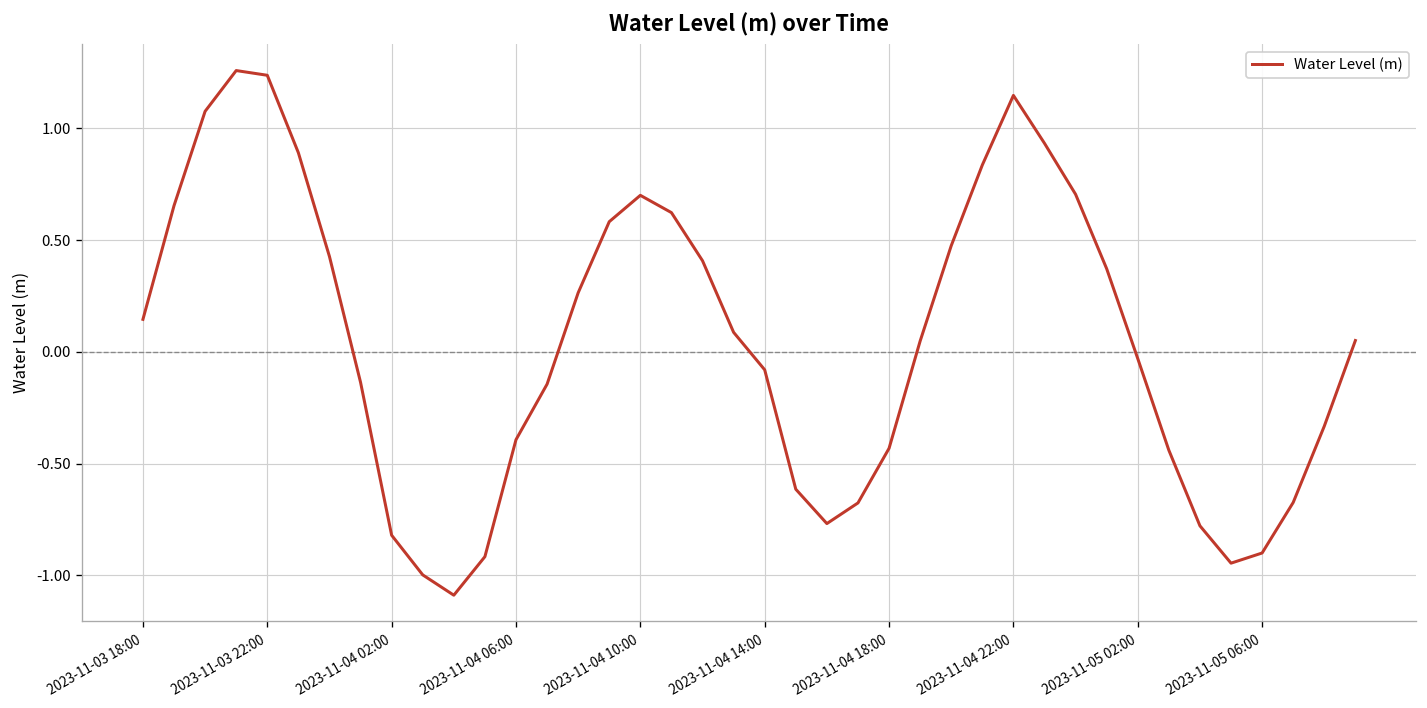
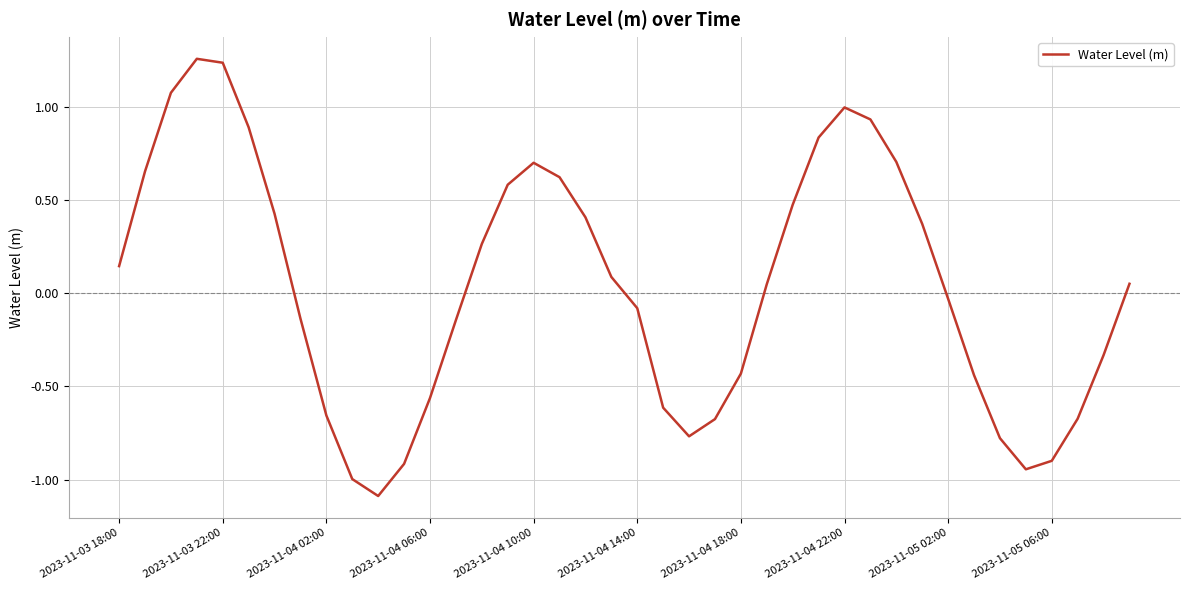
2023-11-04 02:00: -0.82 -> -0.66
2023-11-04 06:00: -0.39 -> -0.56
2023-11-04 22:00: 1.15 -> 1.00
